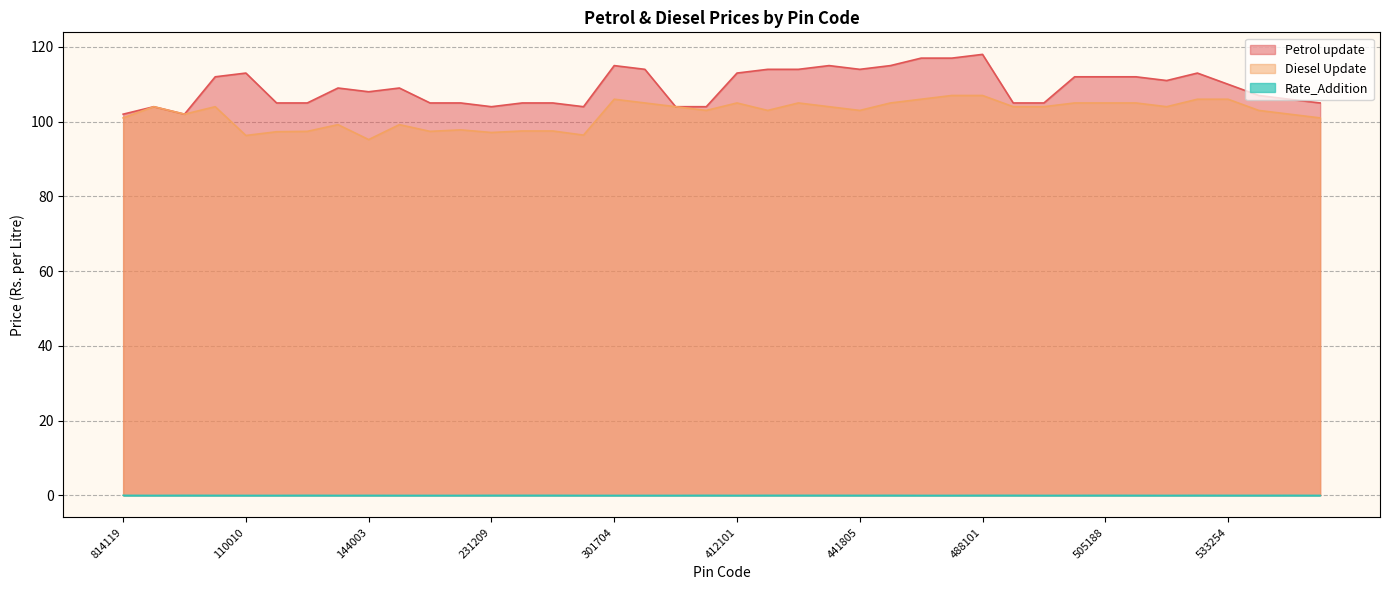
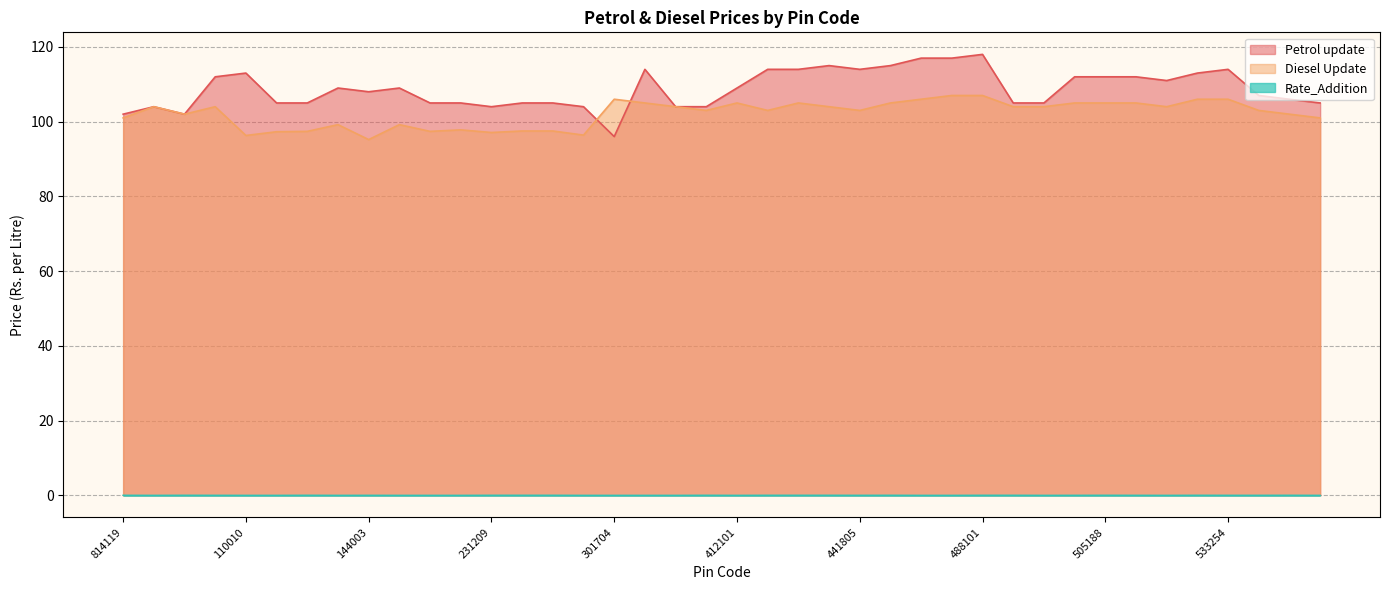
Petrol update, 301704: 115 -> 96
Petrol update, 412101: 113 -> 109
Petrol update, 533254: 110 -> 114
